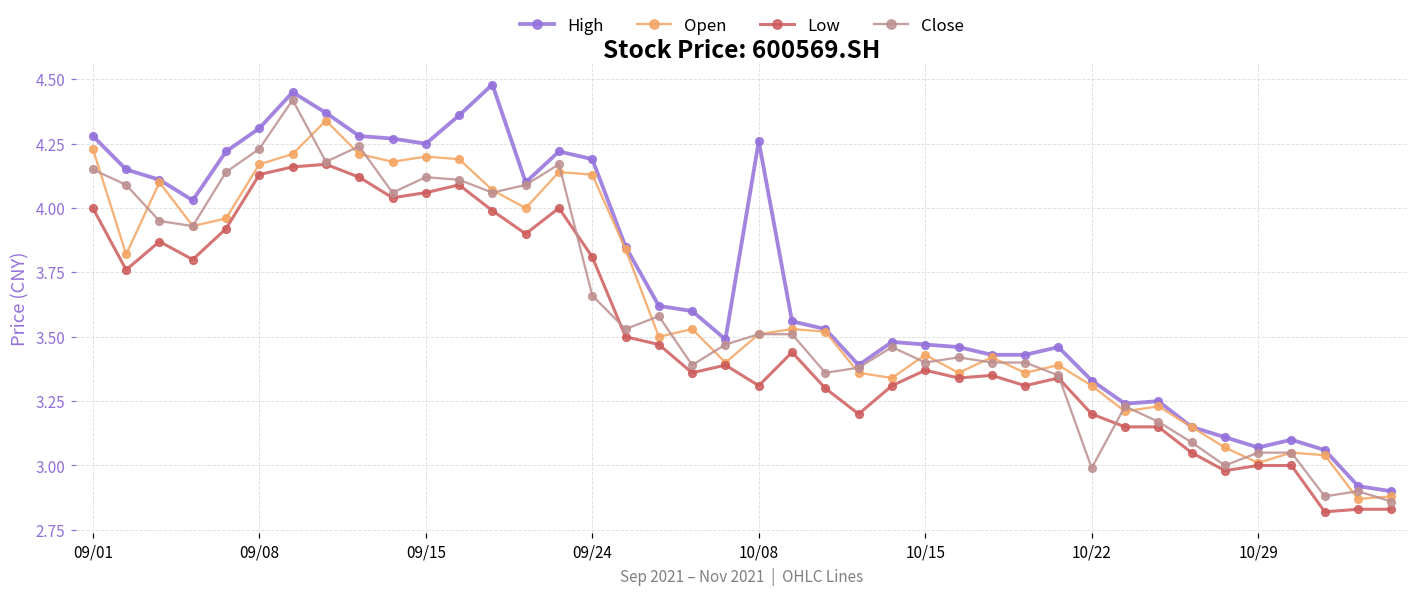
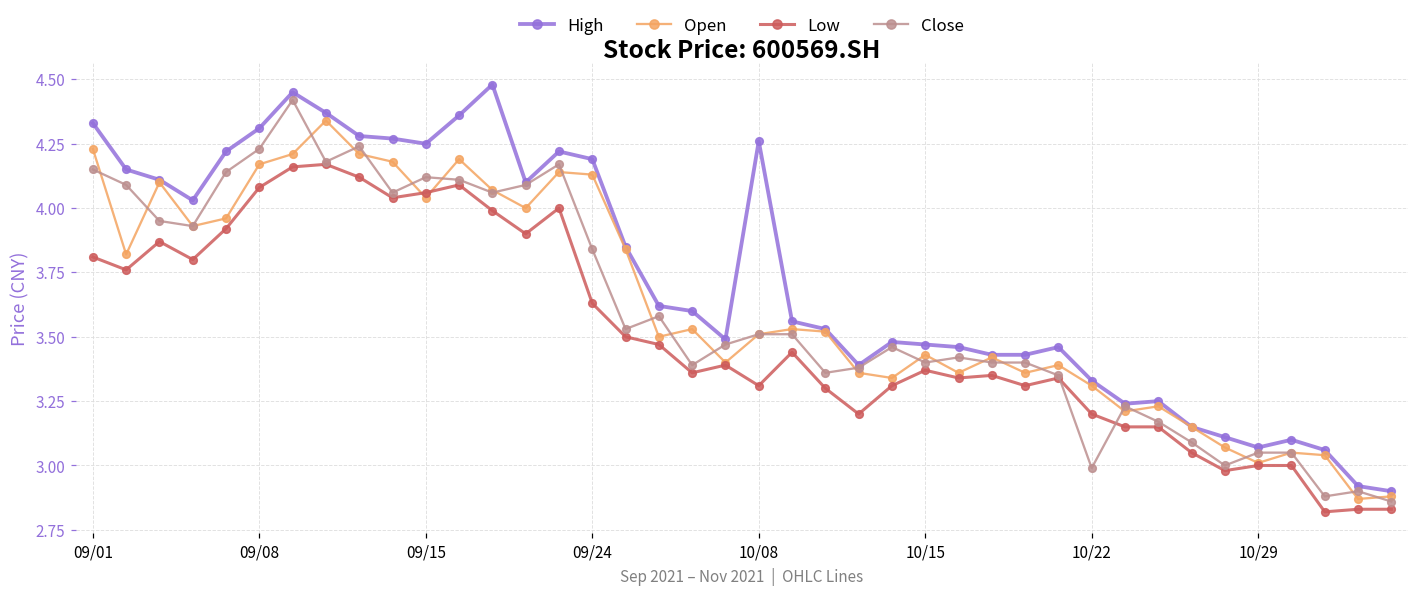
High, 09/01: 4.28 -> 4.33
Low, 09/01: 4.00 -> 3.81
Low, 09/08: 4.13 -> 4.08
Open, 09/15: 4.20 -> 4.04
Low, 09/24: 3.81 -> 3.63
Close, 09/24: 3.66 -> 3.84
